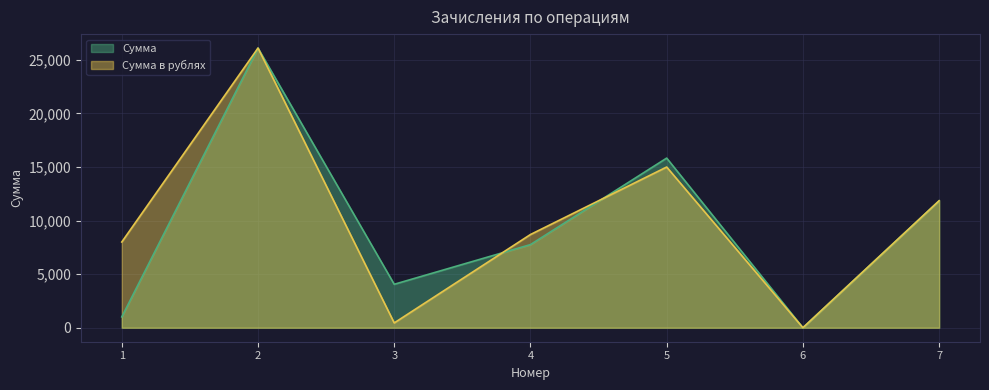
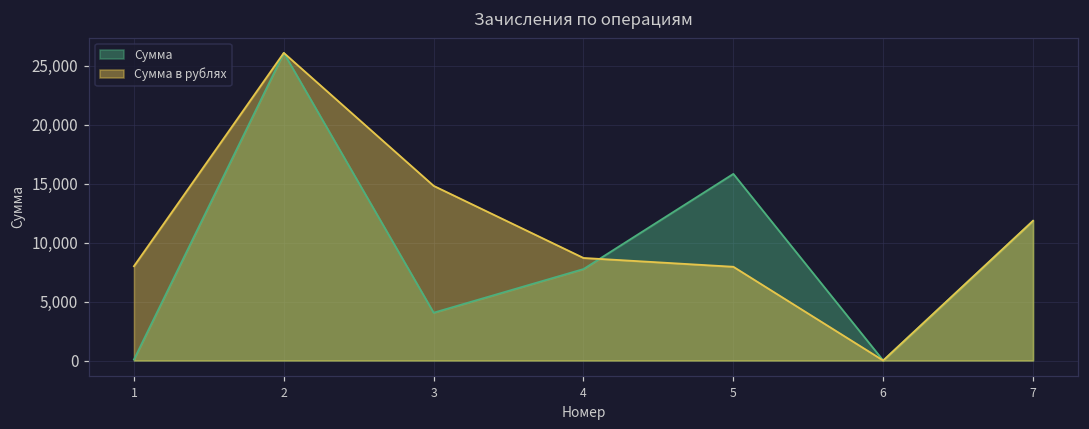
Сумма, 1: 1,000 -> 100
Сумма в рублях, 3: 500 -> 14,800
Сумма в рублях, 5: 15,000 -> 8,000
